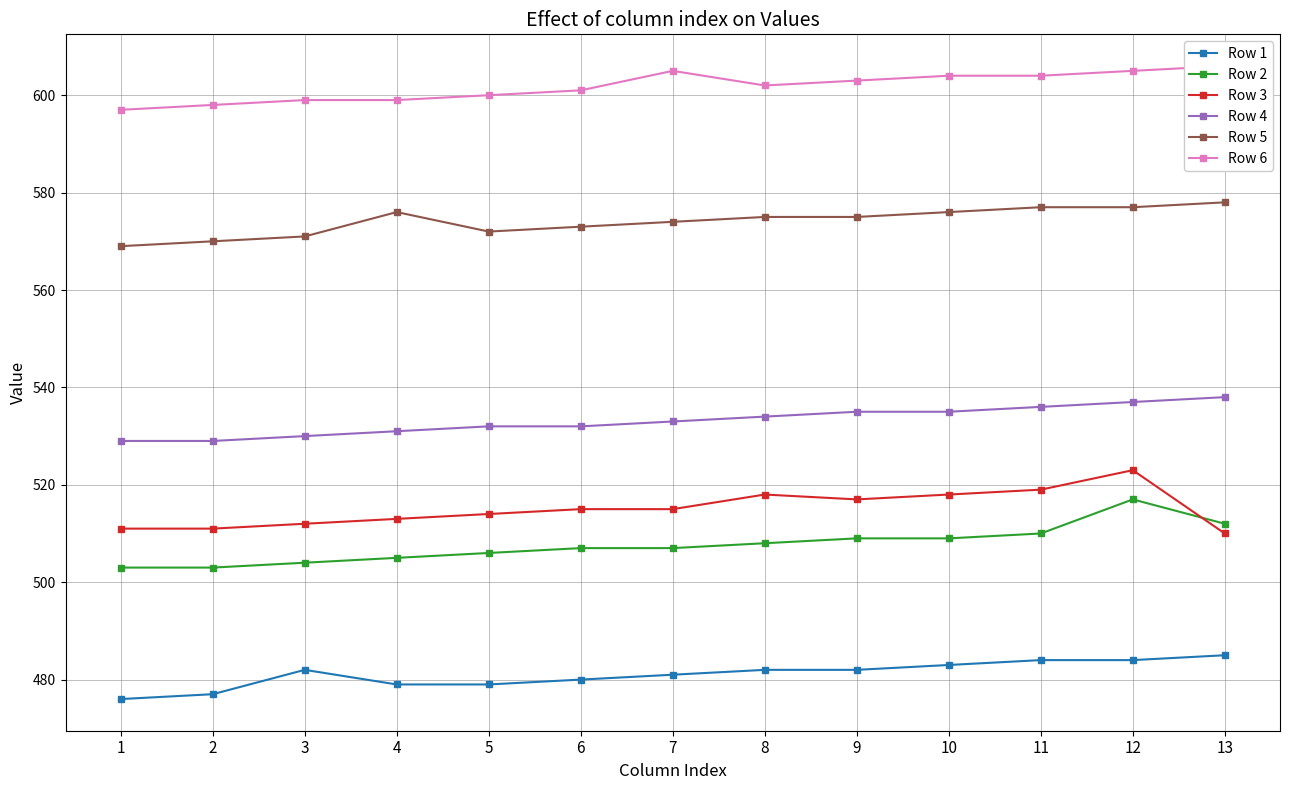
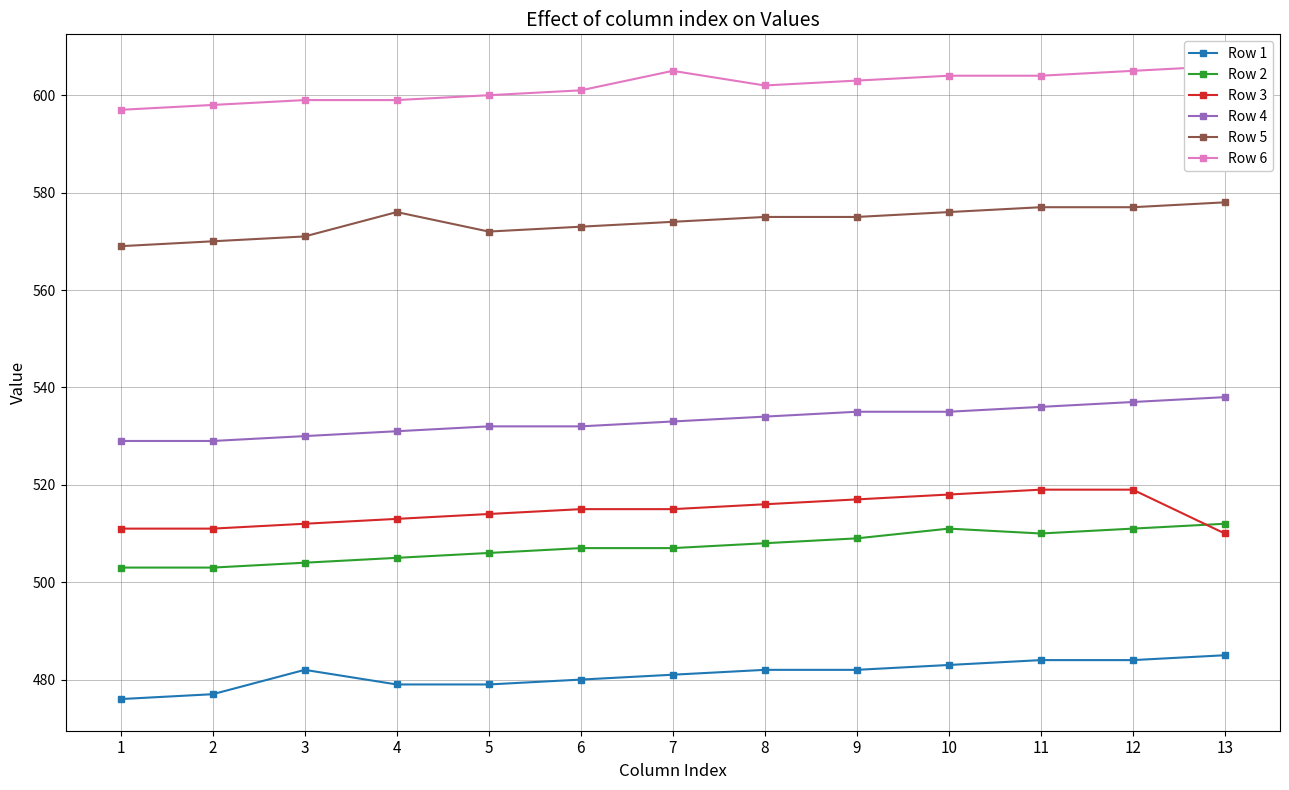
Row 3, 8: 518 -> 516
Row 2, 10: 509 -> 511
Row 2, 12: 517 -> 511
Row 3, 12: 523 -> 519
